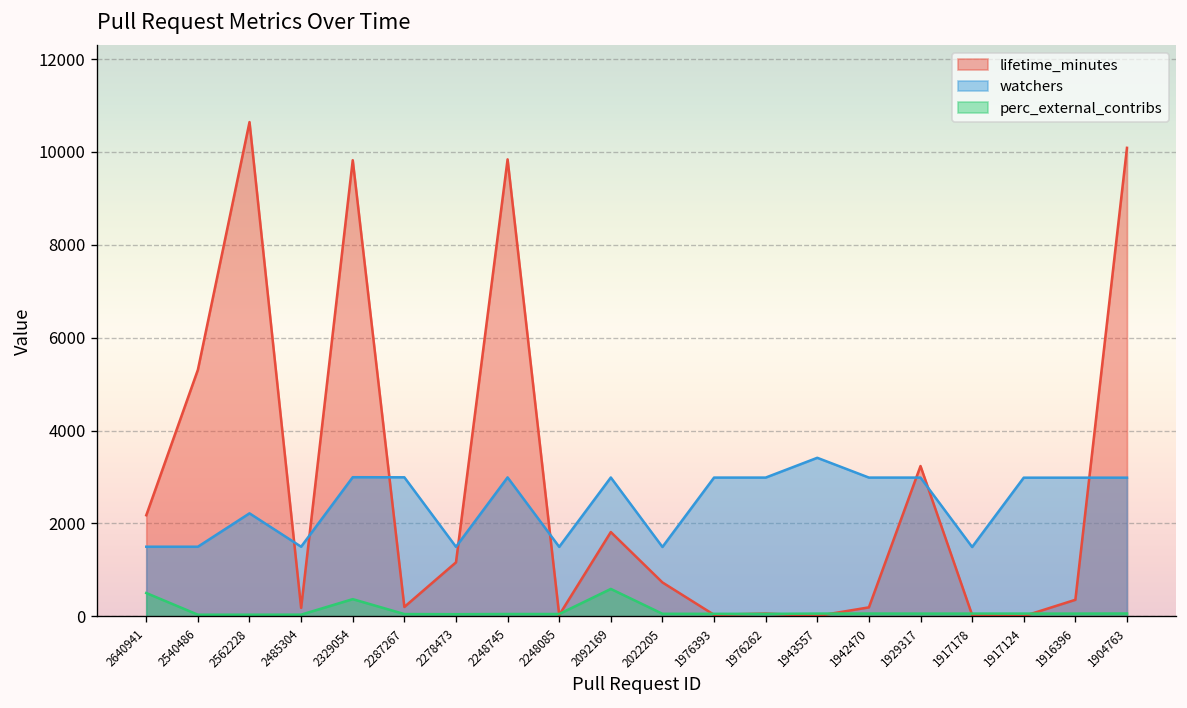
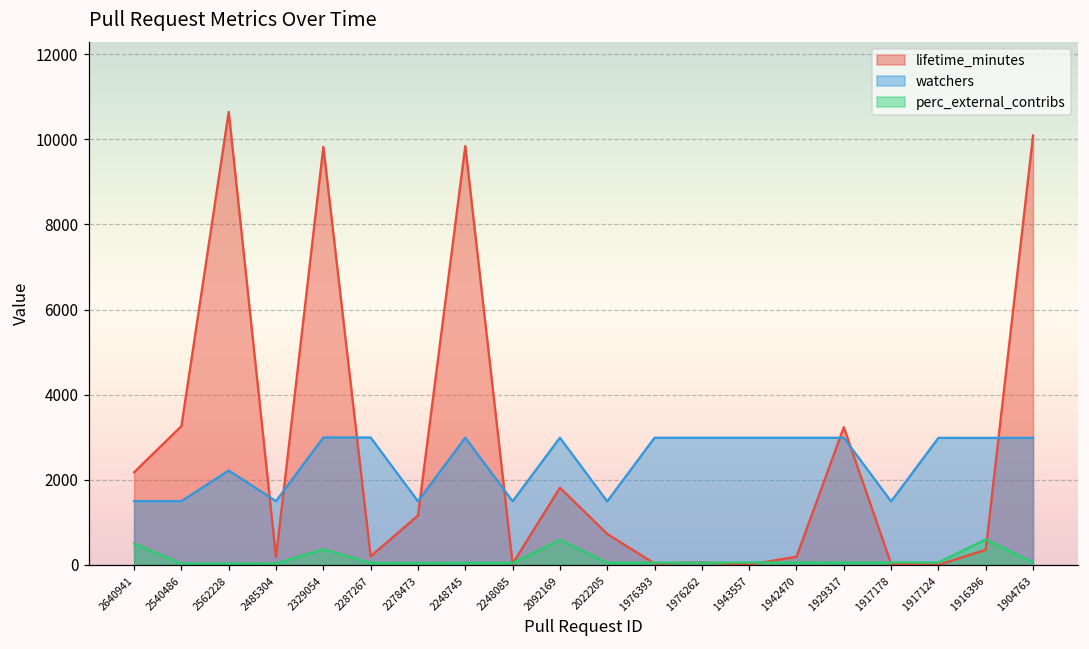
lifetime_minutes, 2540486: 5300 -> 3300
watchers, 1943557: 3400 -> 3000
perc_external_contribs, 1916396: 100 -> 600
